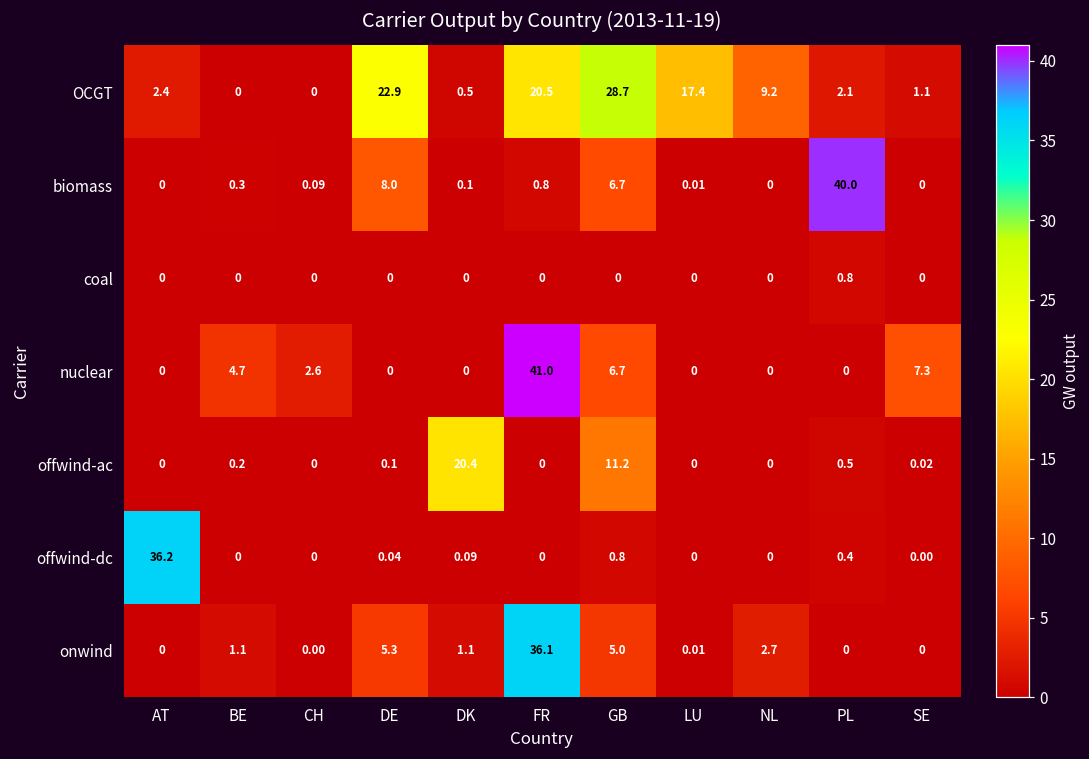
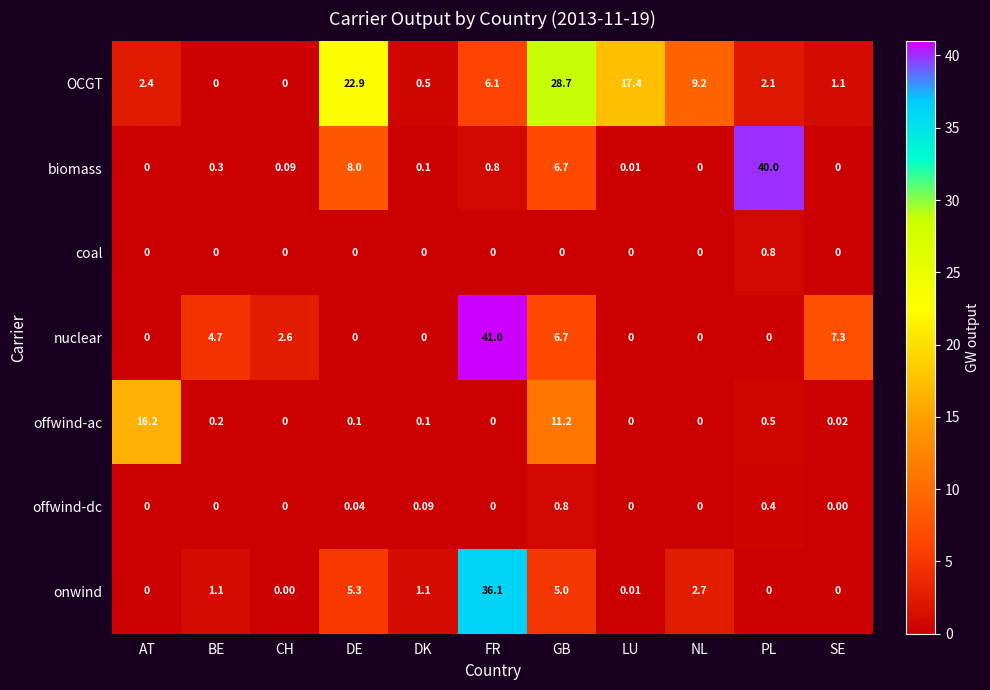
OCGT, FR: 20.5 -> 6.1
offwind-ac, AT: 0 -> 16.2
offwind-ac, DK: 20.4 -> 0.1
offwind-dc, AT: 36.2 -> 0
